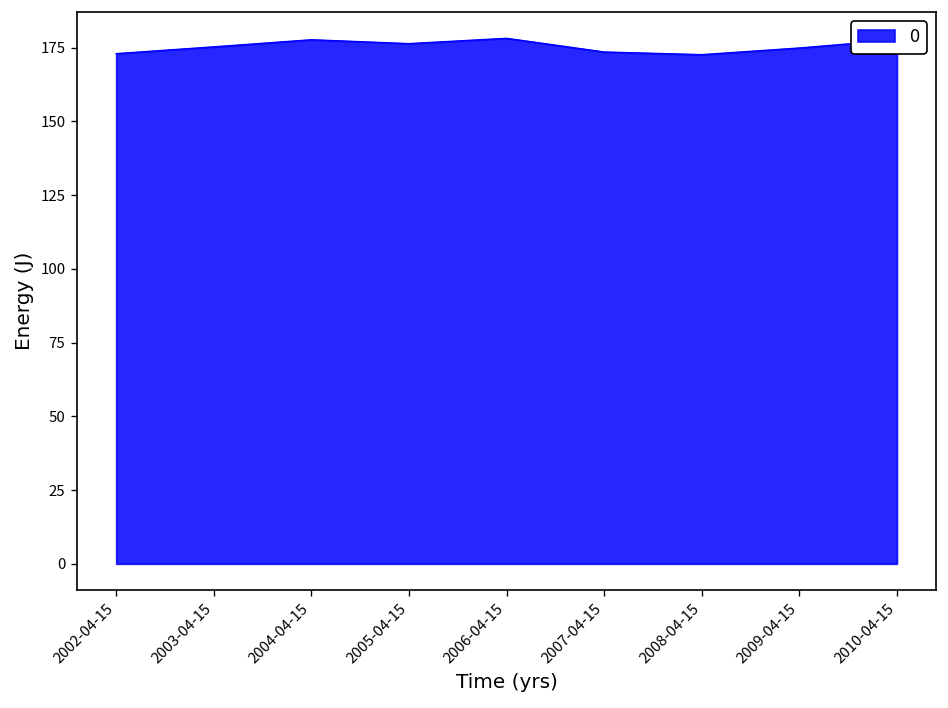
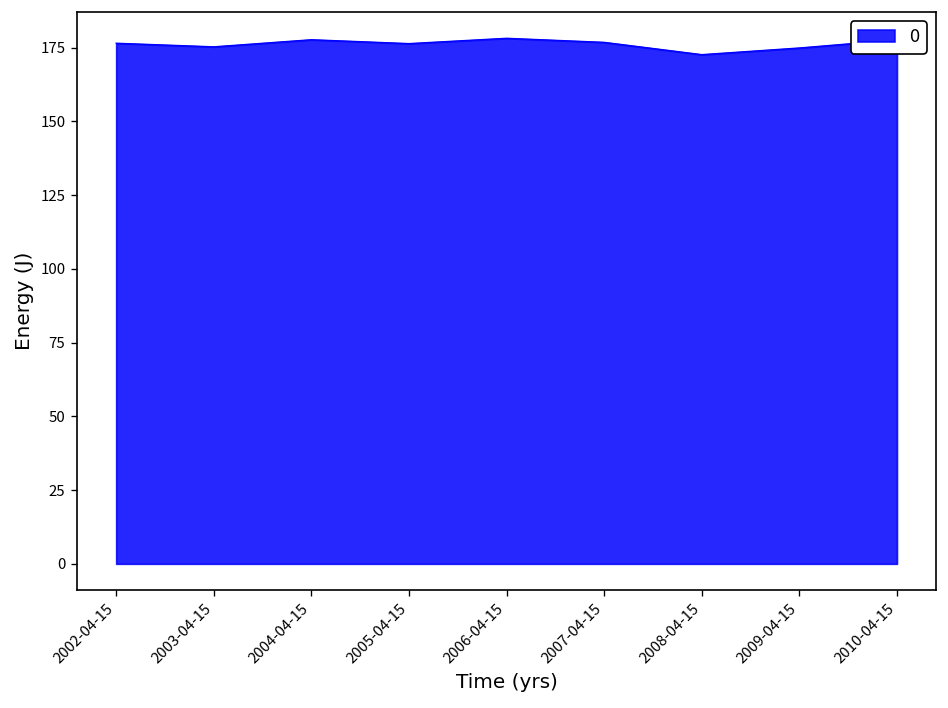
2002-04-15: 173 -> 176
2007-04-15: 174 -> 177
